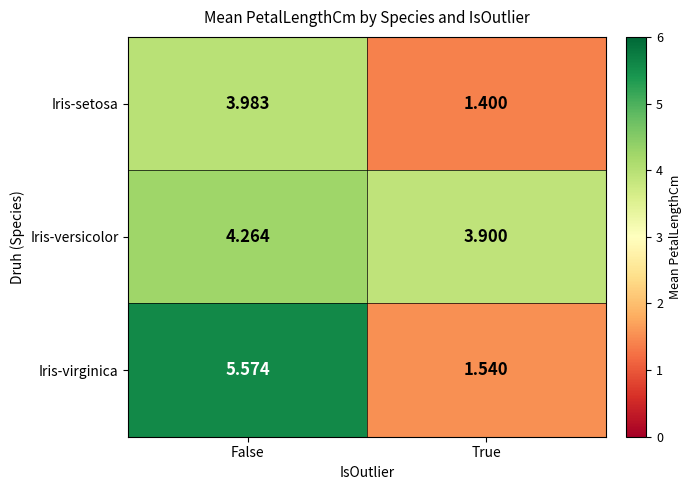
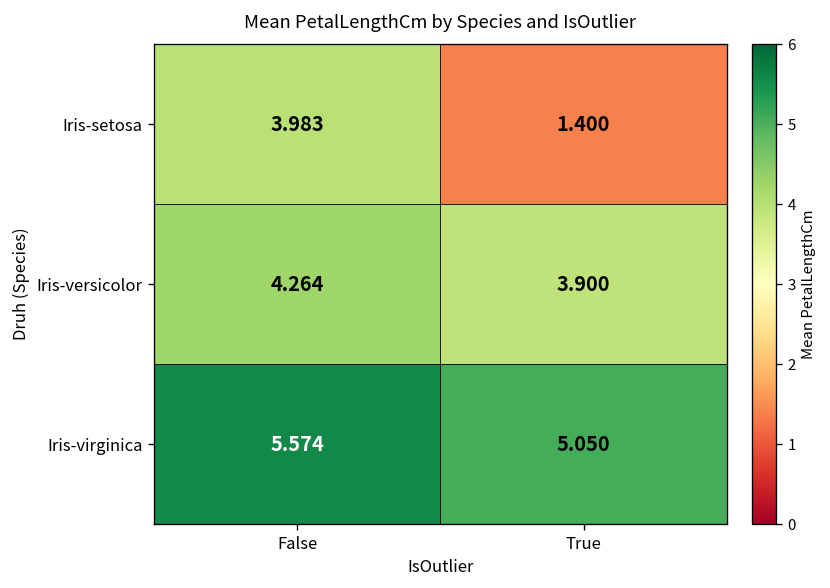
Iris-virginica, True: 1.540 -> 5.050
